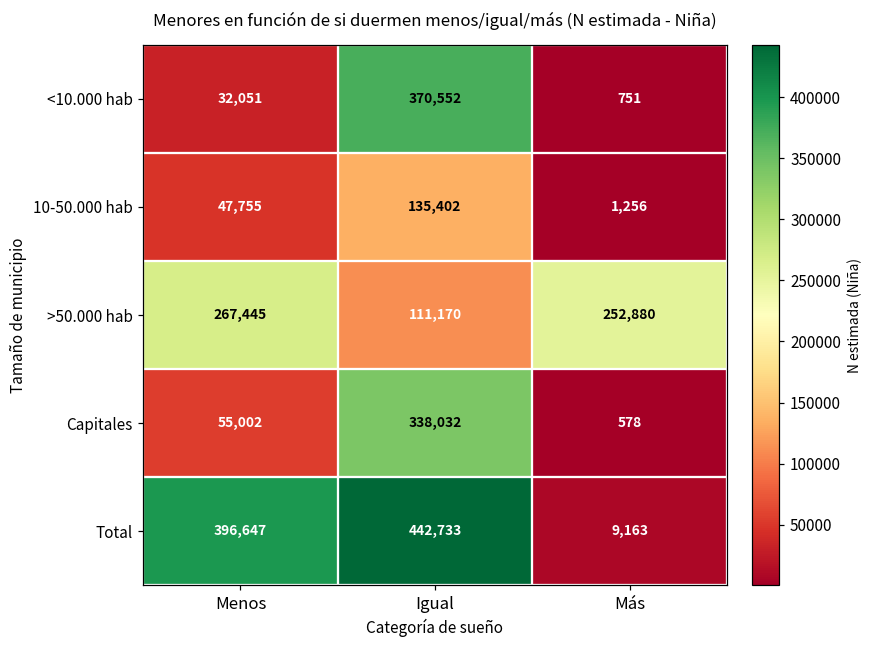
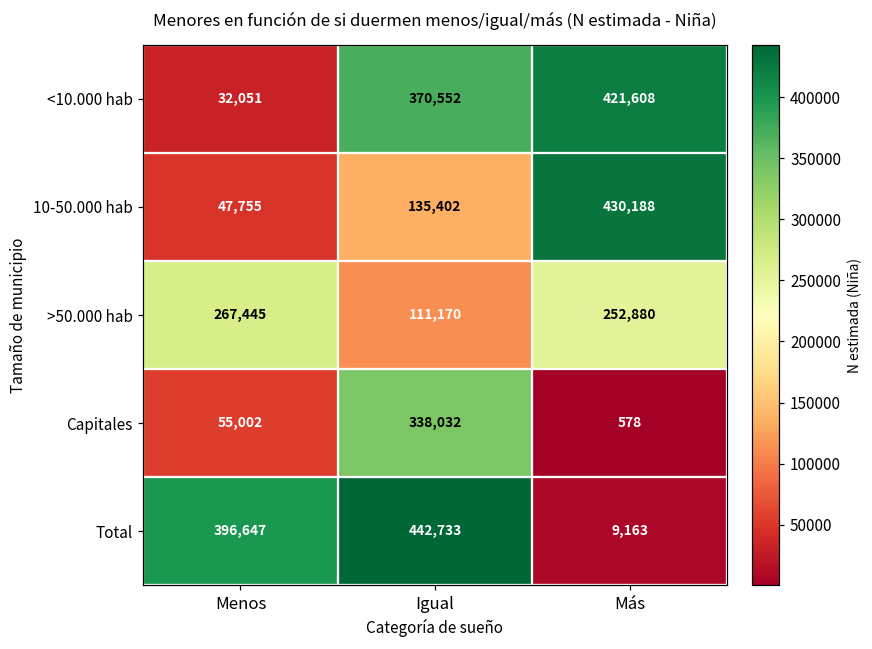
<10.000 hab, Más: 751 -> 421,608
10-50.000 hab, Más: 1,256 -> 430,188
